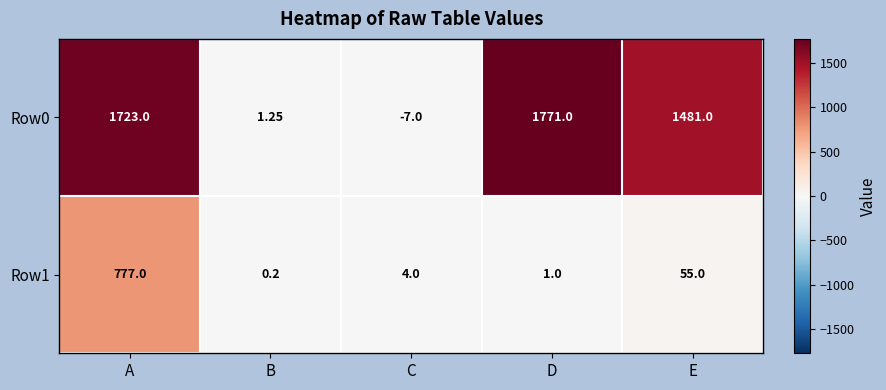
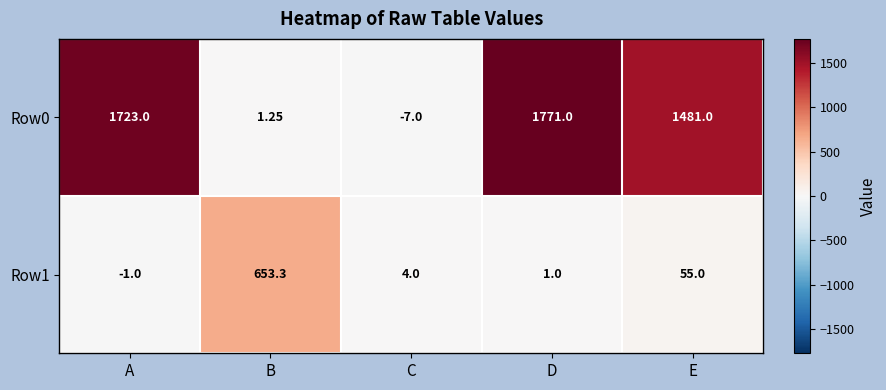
Row1, A: 777.0 -> -1.0
Row1, B: 0.2 -> 653.3
